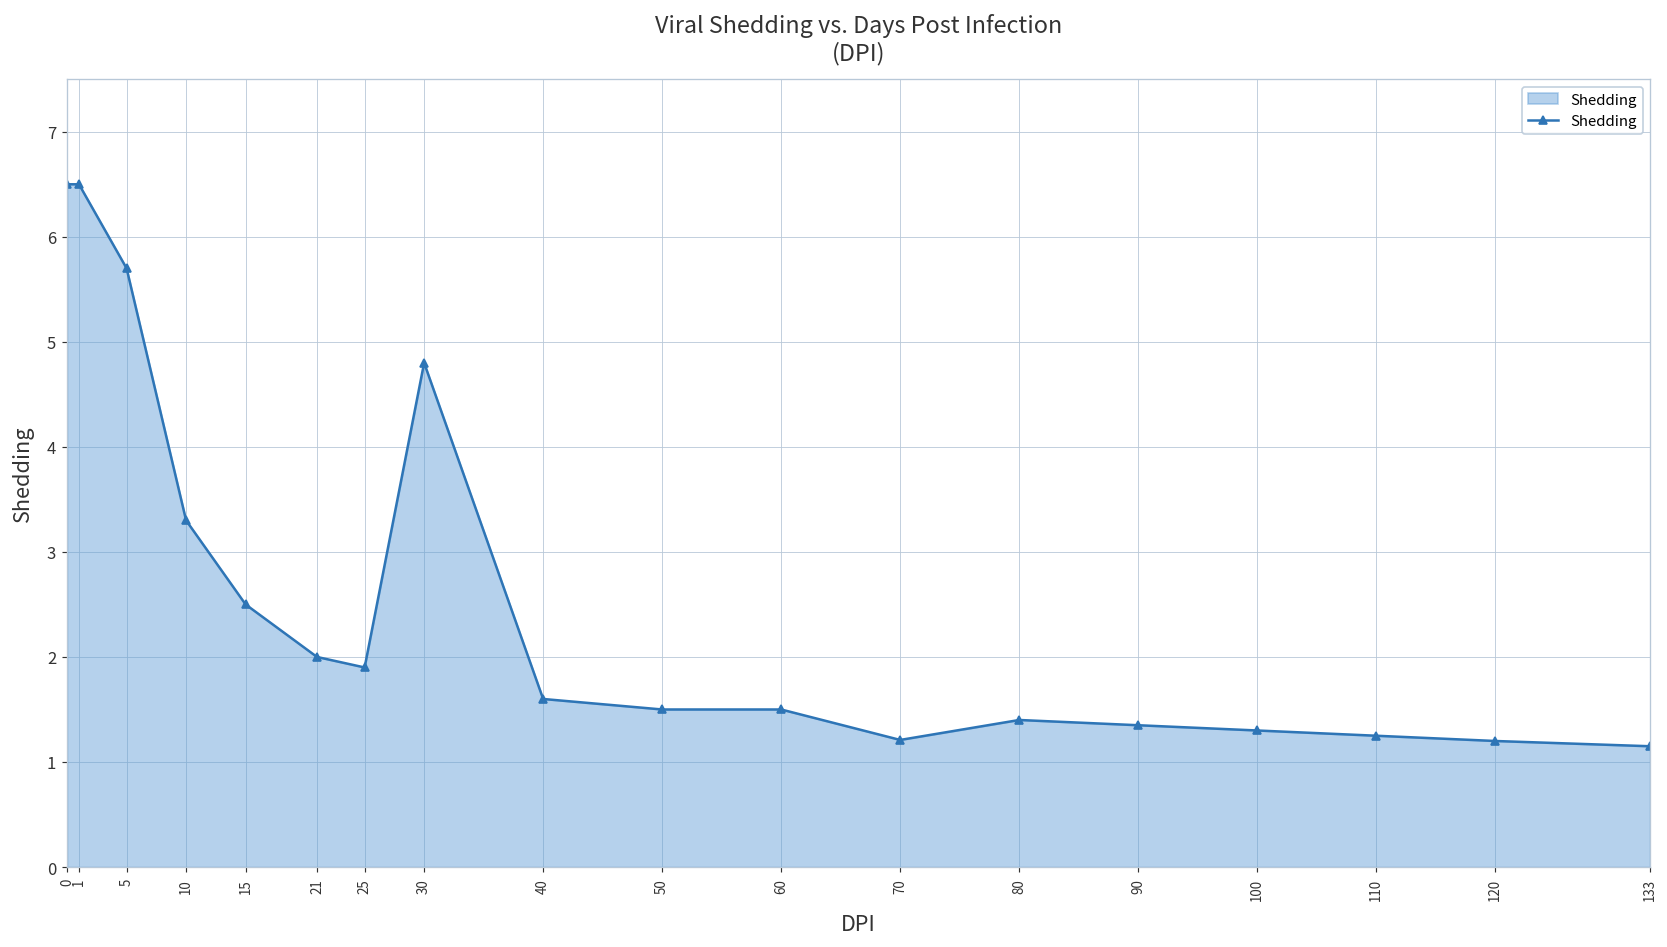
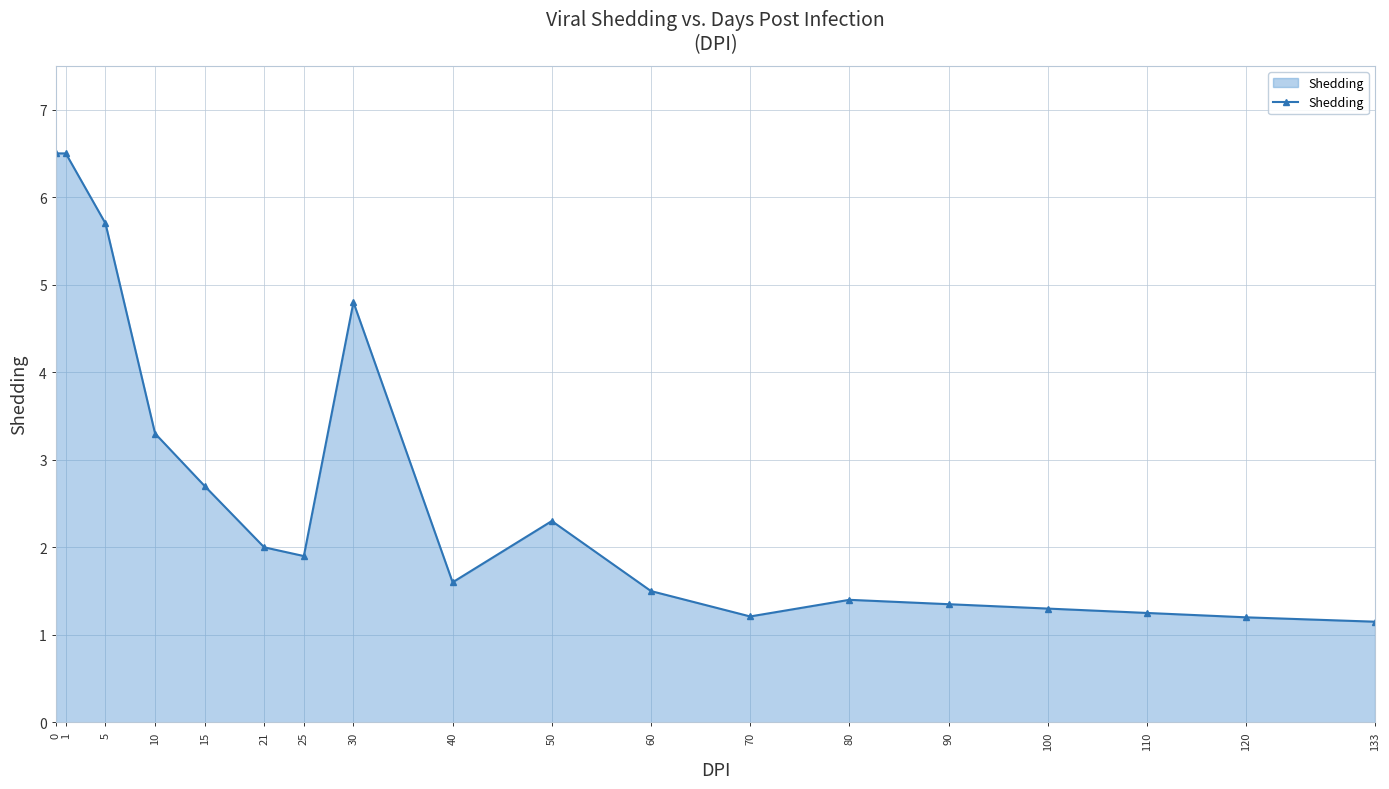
15: 2.5 -> 2.7
50: 1.5 -> 2.3
